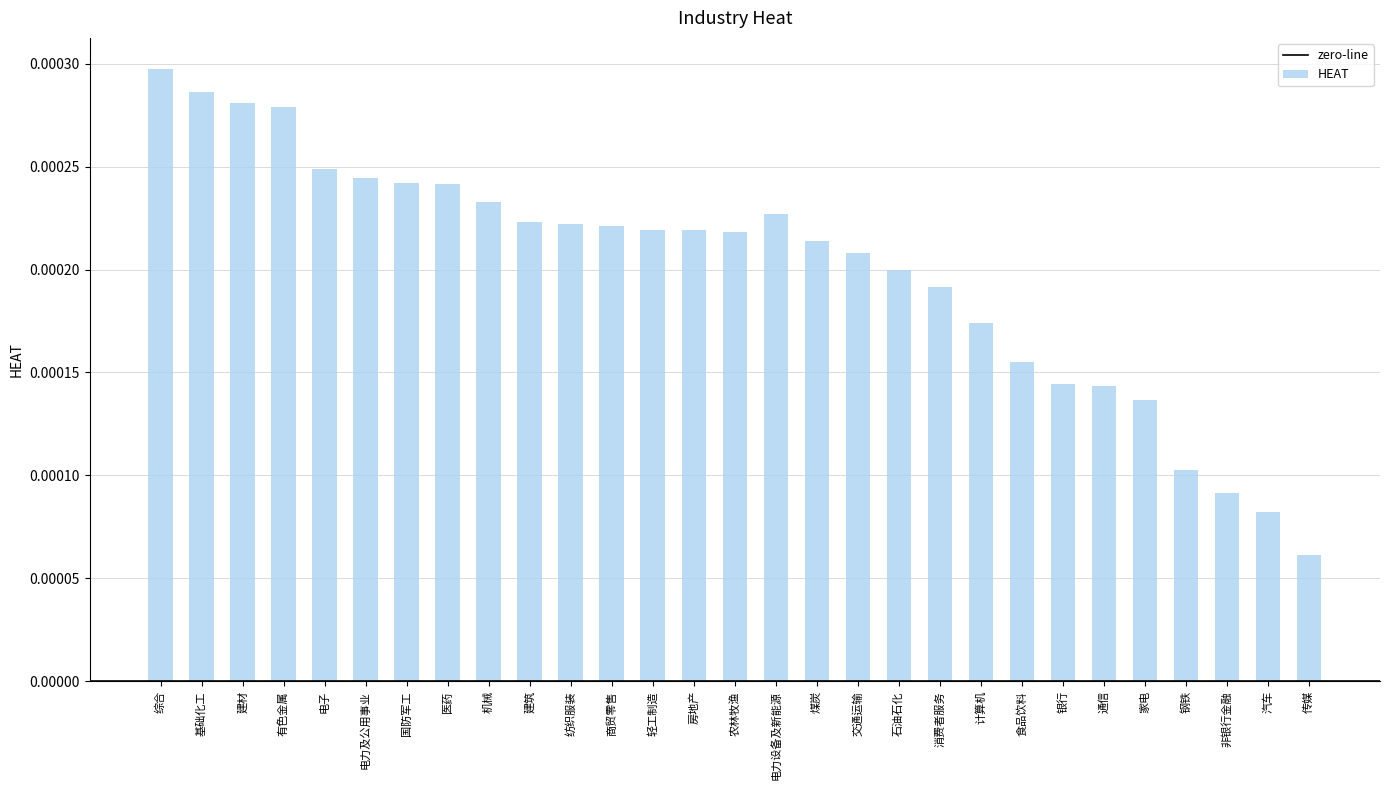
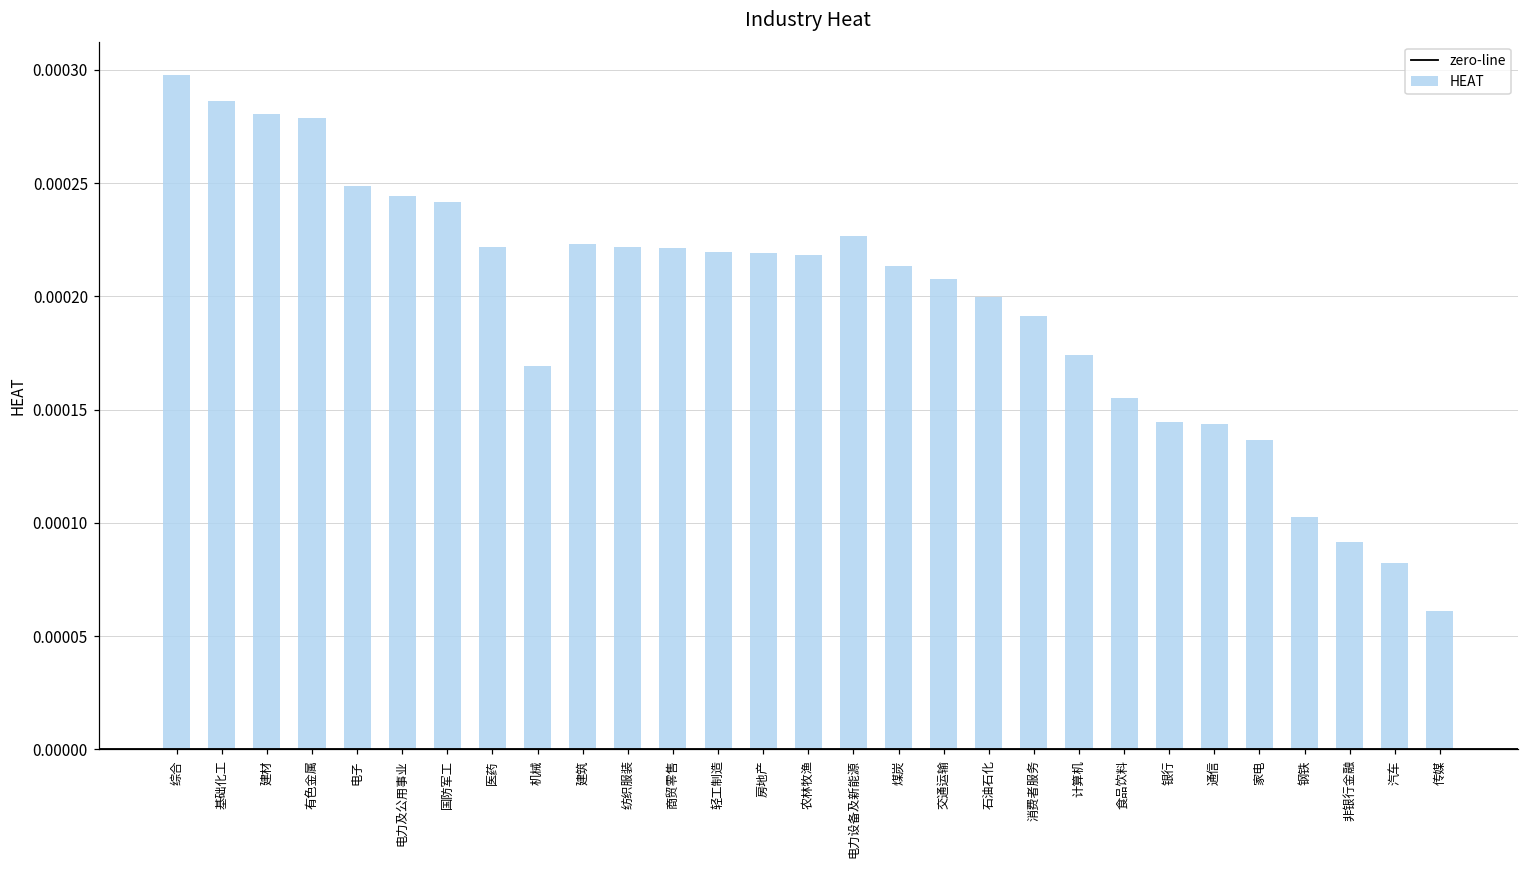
医药: 0.000242 -> 0.000222
机械: 0.000233 -> 0.000169
